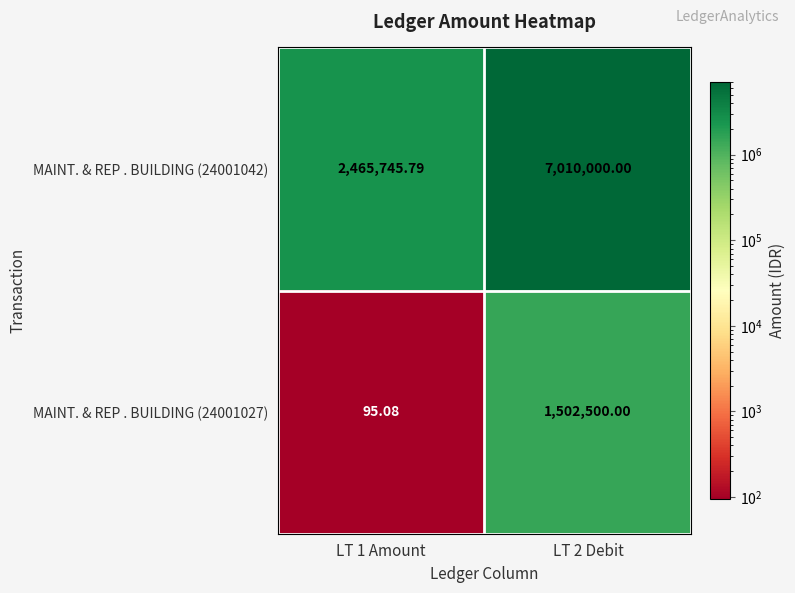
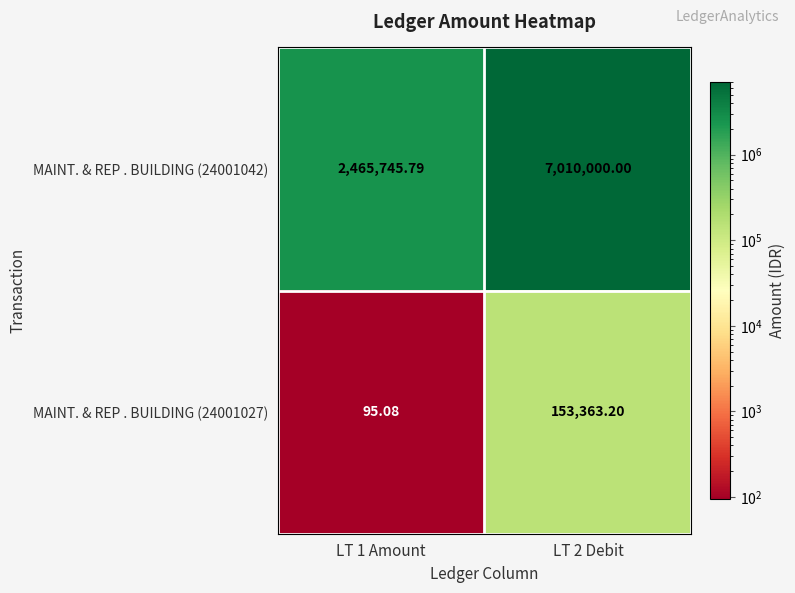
MAINT. & REP . BUILDING (24001027), LT 2 Debit: 1,502,500.00 -> 153,363.20
